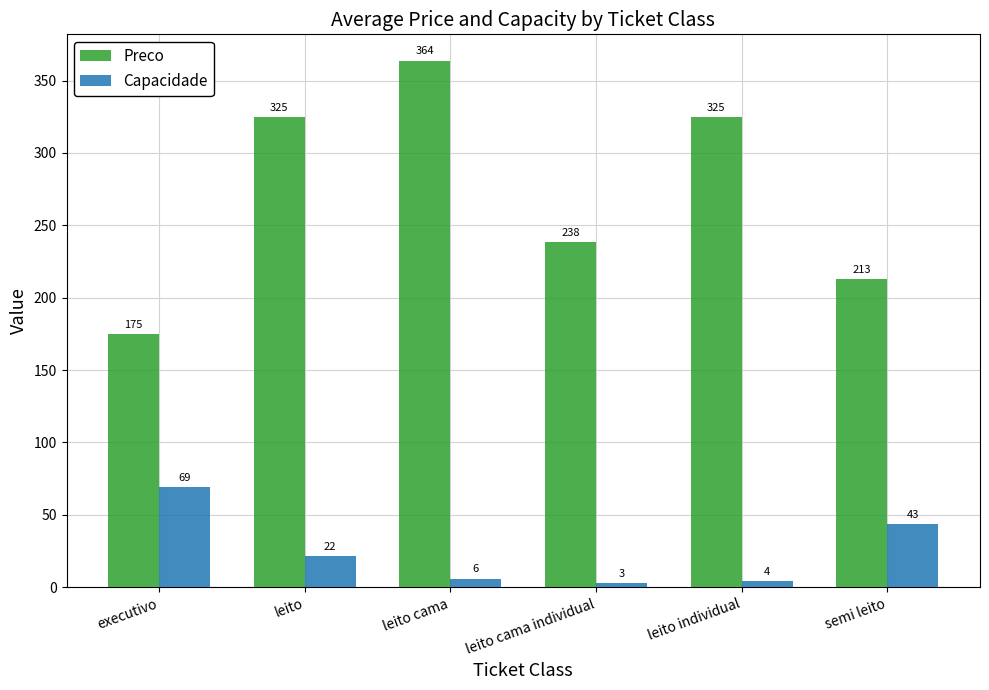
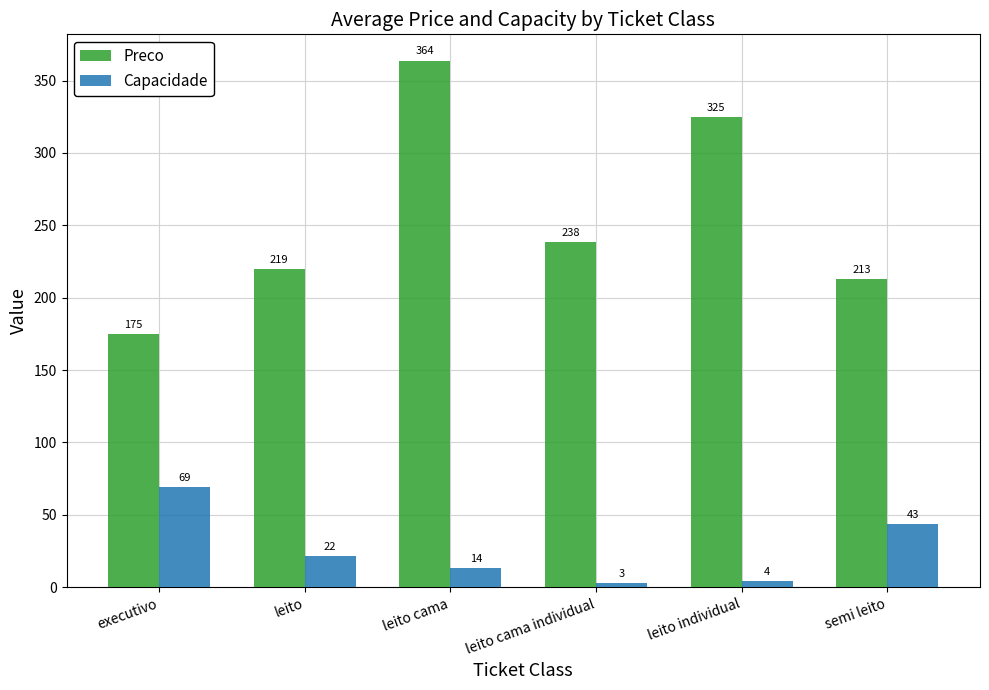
Preco, leito: 325 -> 219
Capacidade, leito cama: 6 -> 14
